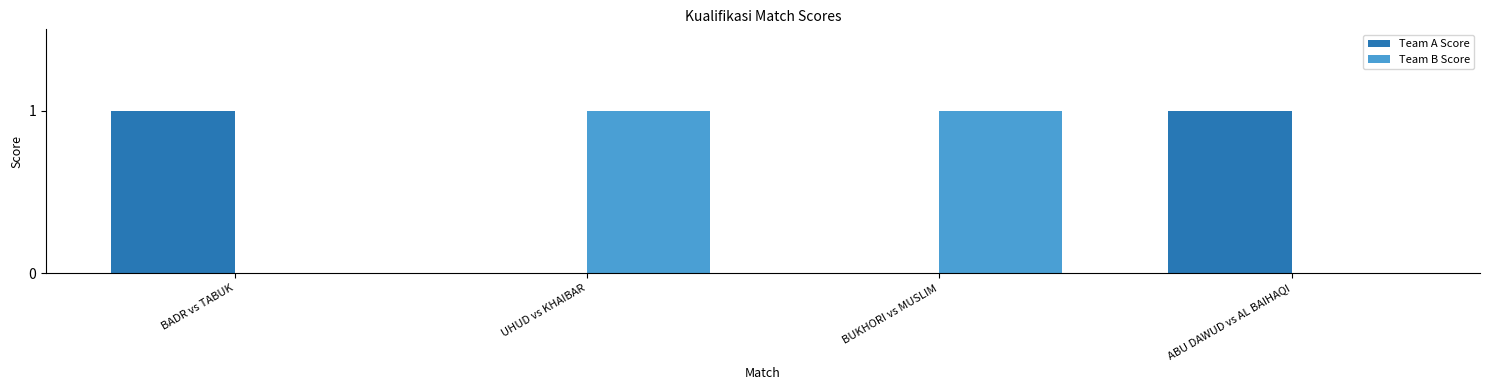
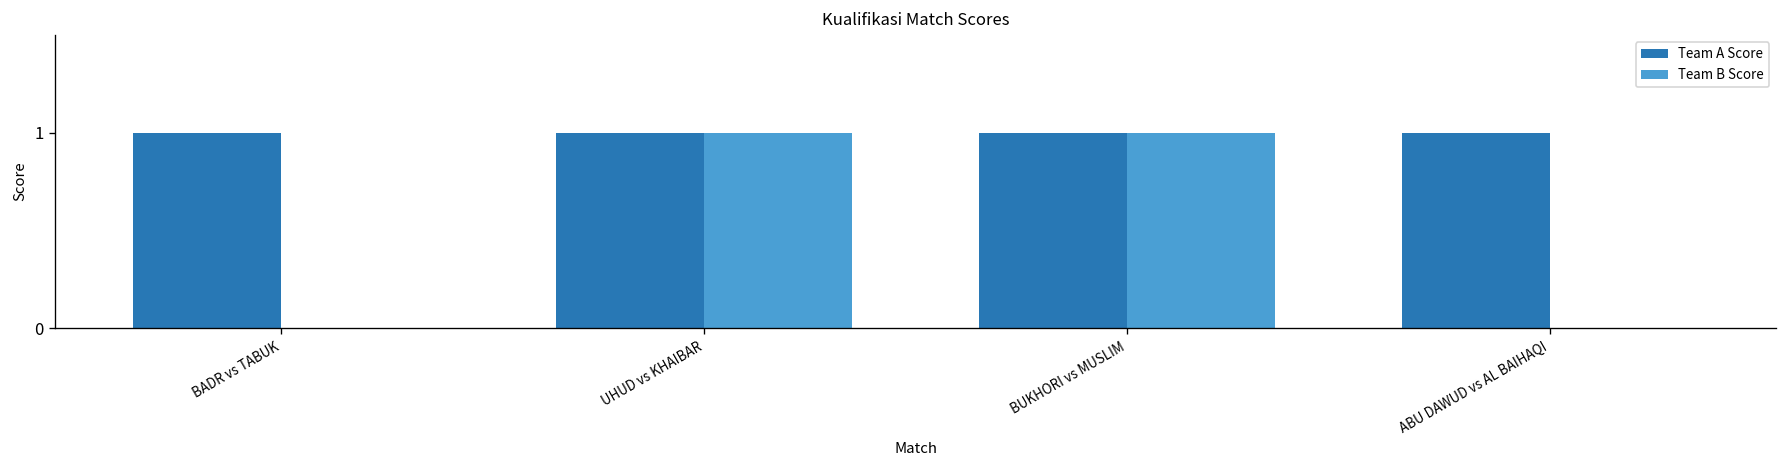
Team A Score, UHUD vs KHAIBAR: 0 -> 1
Team A Score, BUKHORI vs MUSLIM: 0 -> 1
